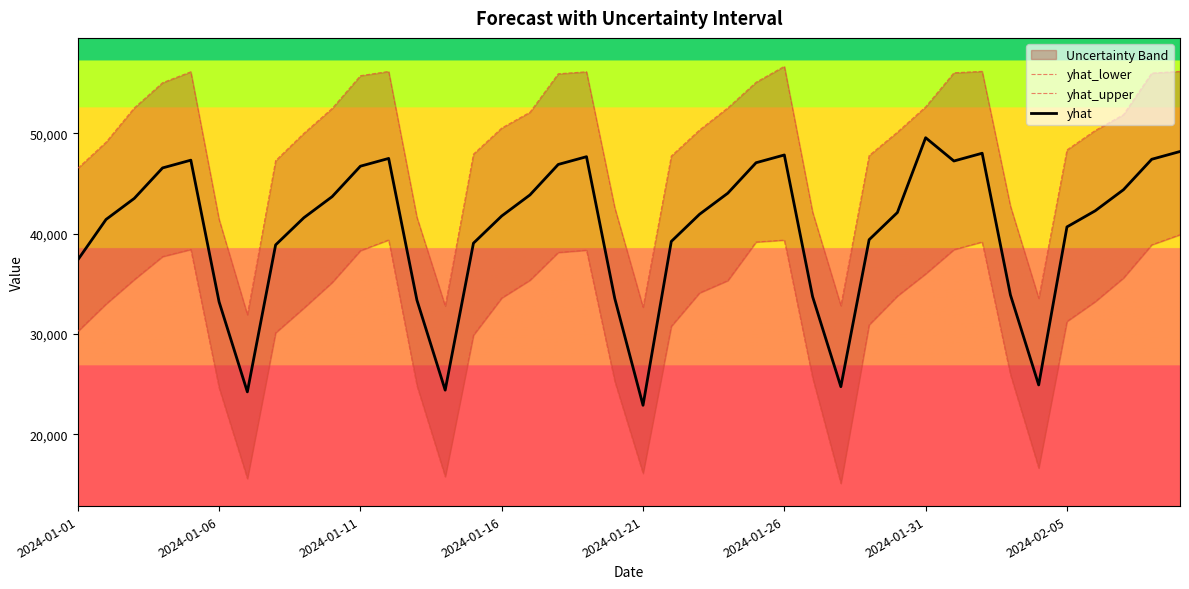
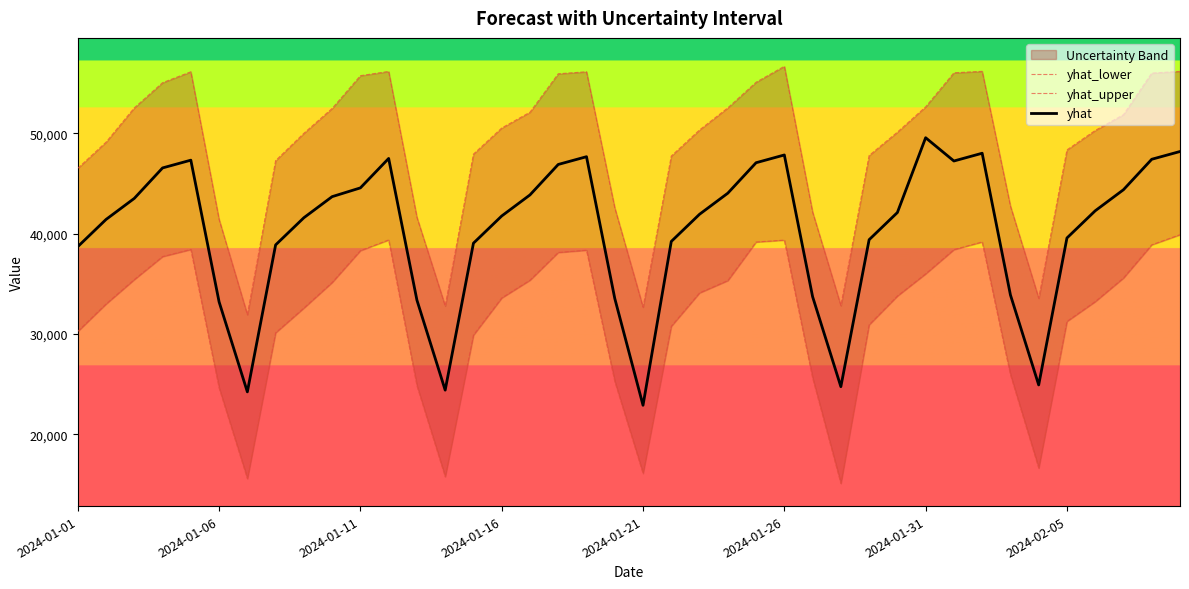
yhat, 2024-01-01: 37,400 -> 38,700
yhat, 2024-01-11: 46,700 -> 44,600
yhat, 2024-02-05: 40,700 -> 39,600
